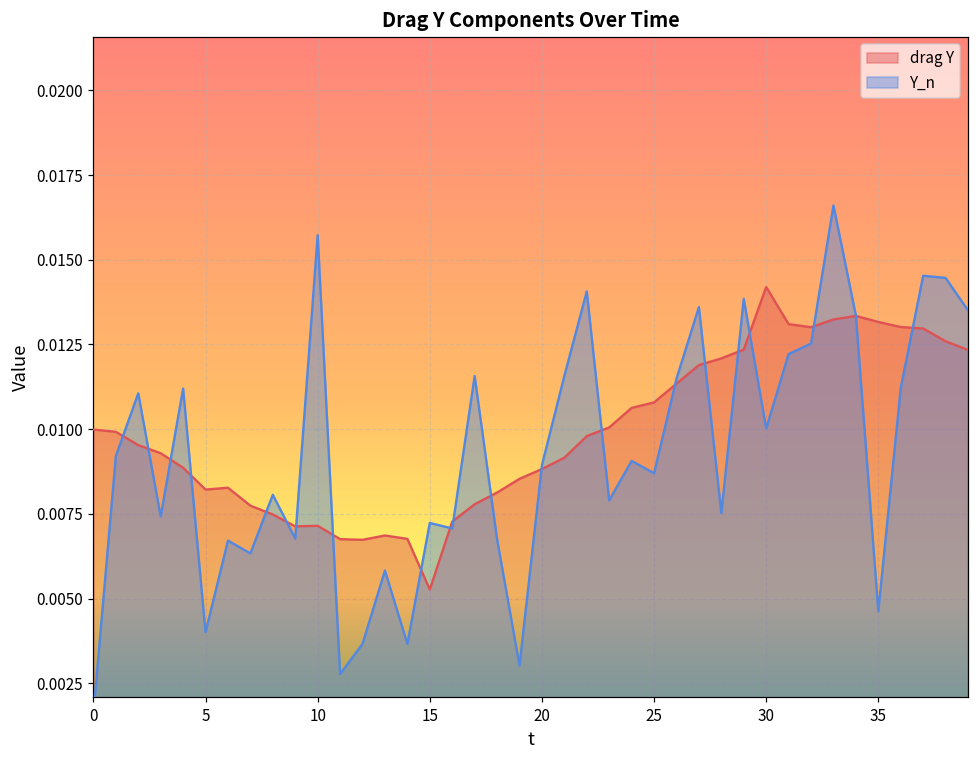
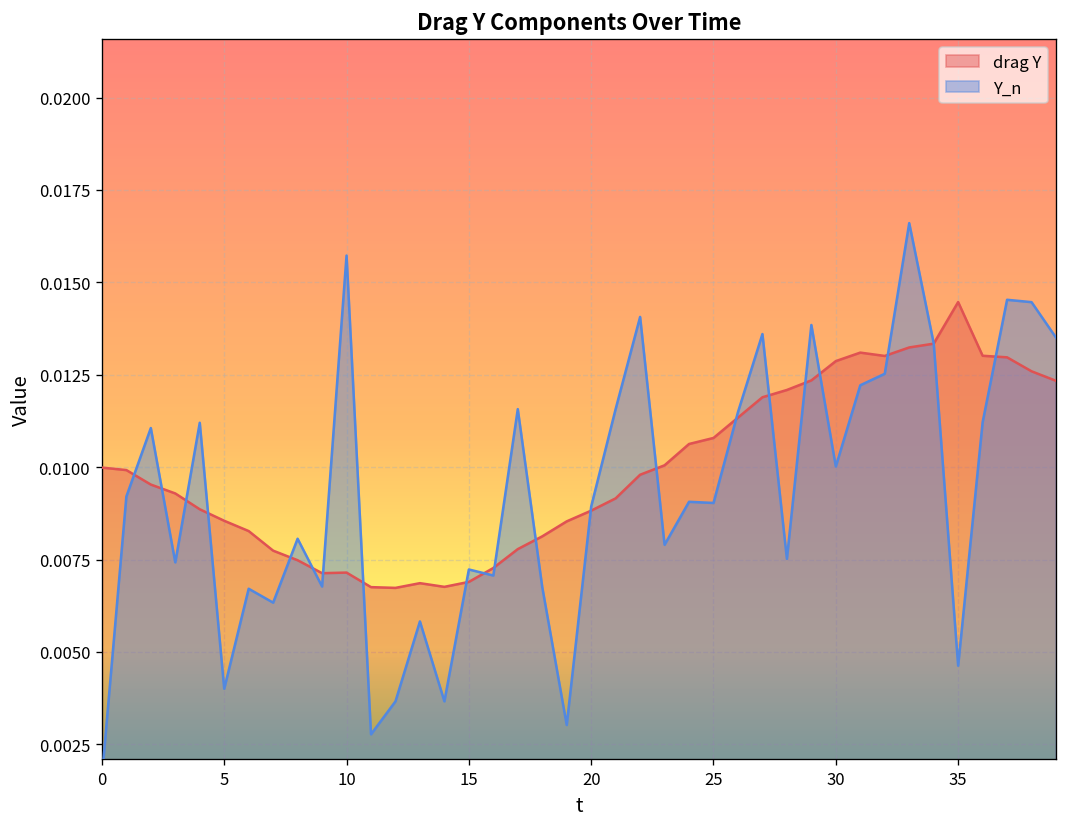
drag Y, 5: 0.0082 -> 0.0085
drag Y, 15: 0.0053 -> 0.0069
Y_n, 25: 0.0087 -> 0.0090
drag Y, 30: 0.0142 -> 0.0129
drag Y, 35: 0.0132 -> 0.0145
